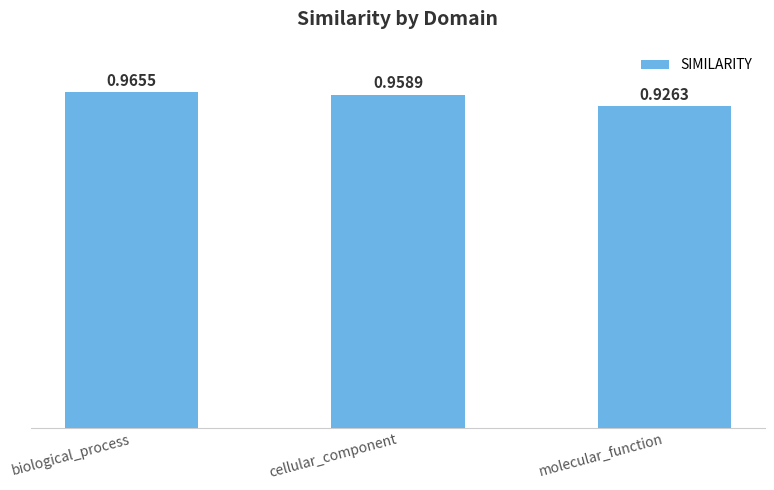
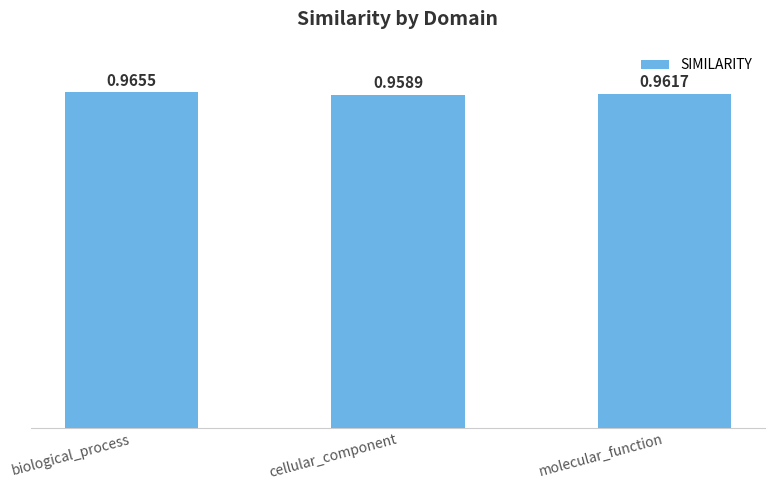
molecular_function: 0.9263 -> 0.9617
